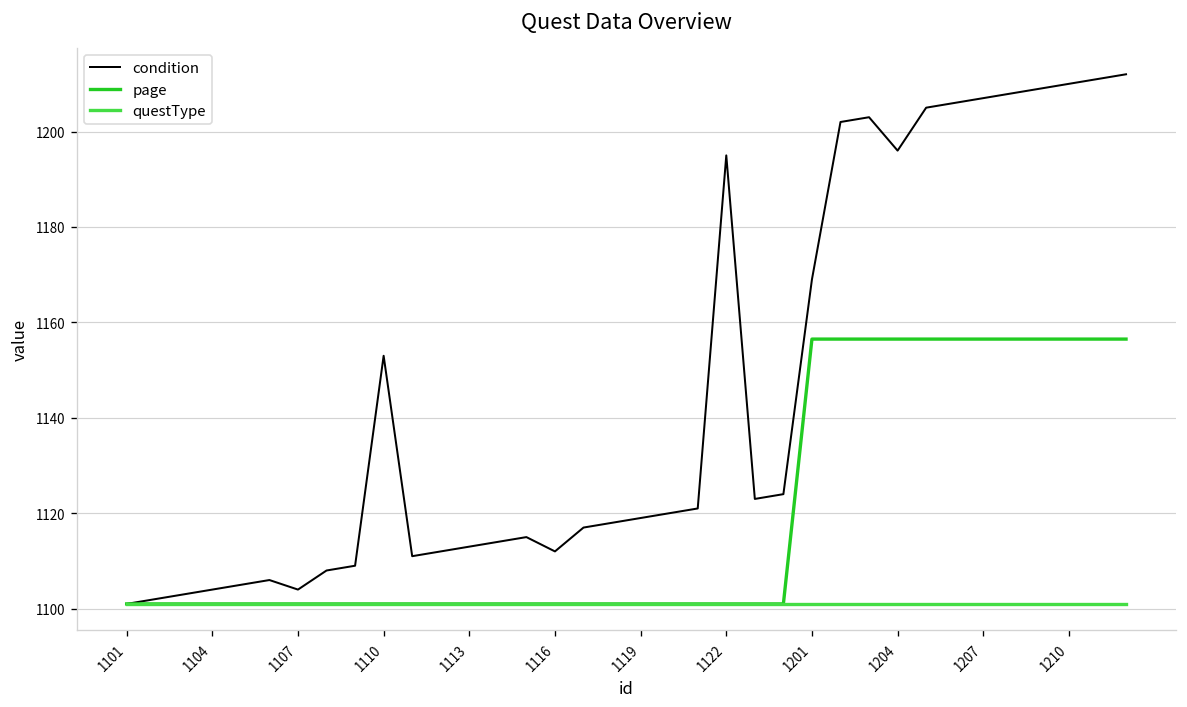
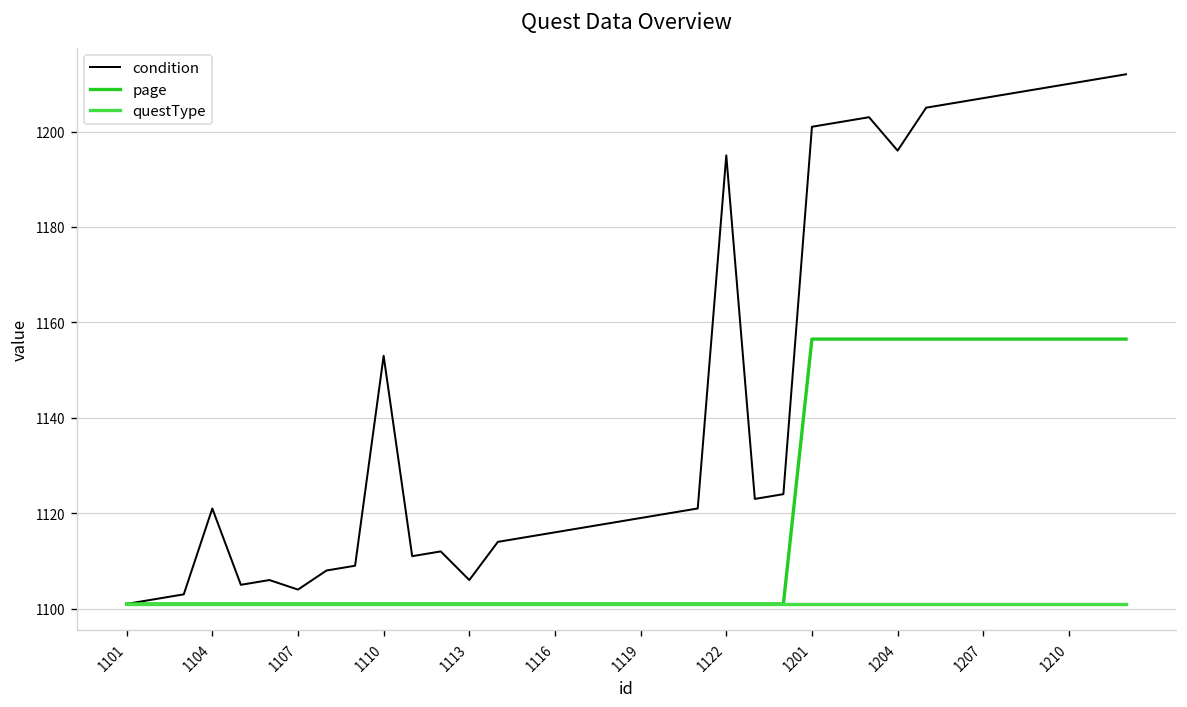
condition, 1104: 1104 -> 1121
condition, 1113: 1113 -> 1106
condition, 1116: 1112 -> 1116
condition, 1201: 1169 -> 1201
